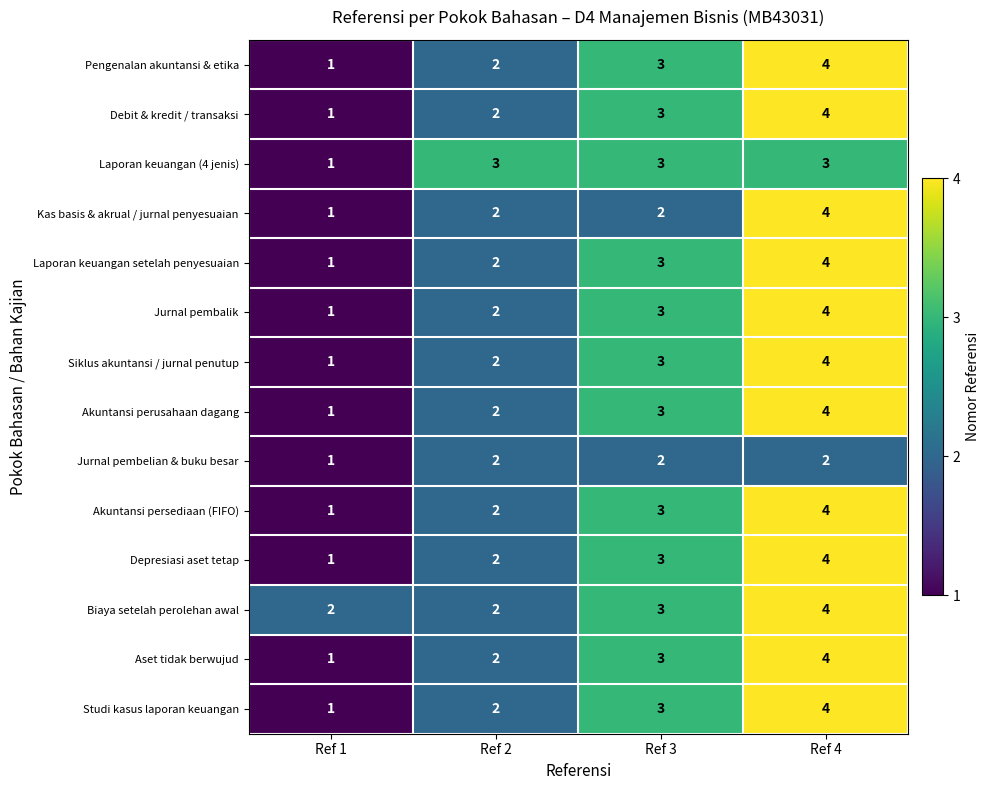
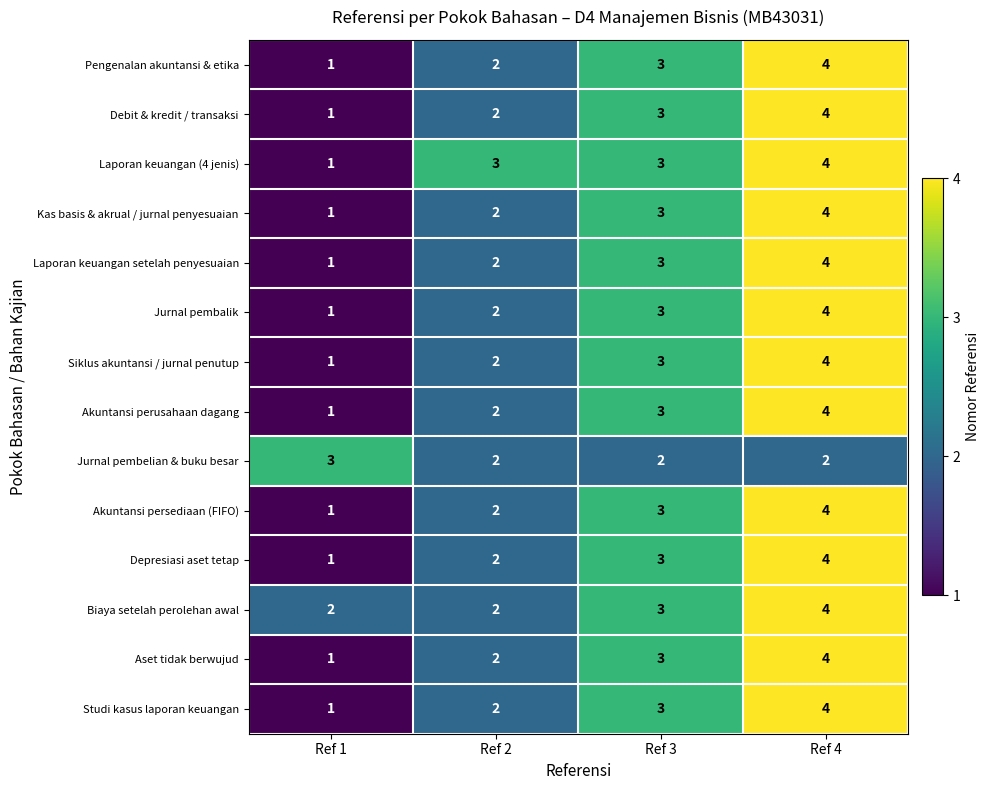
Laporan keuangan (4 jenis), Ref 4: 3 -> 4
Kas basis & akrual / jurnal penyesuaian, Ref 3: 2 -> 3
Jurnal pembelian & buku besar, Ref 1: 1 -> 3
